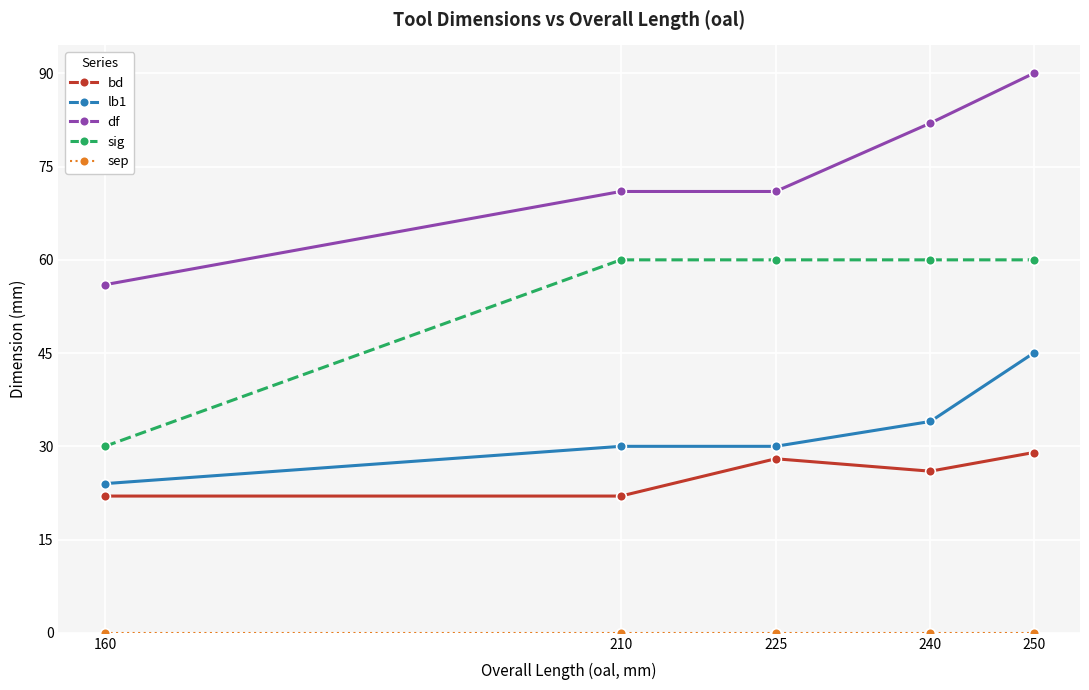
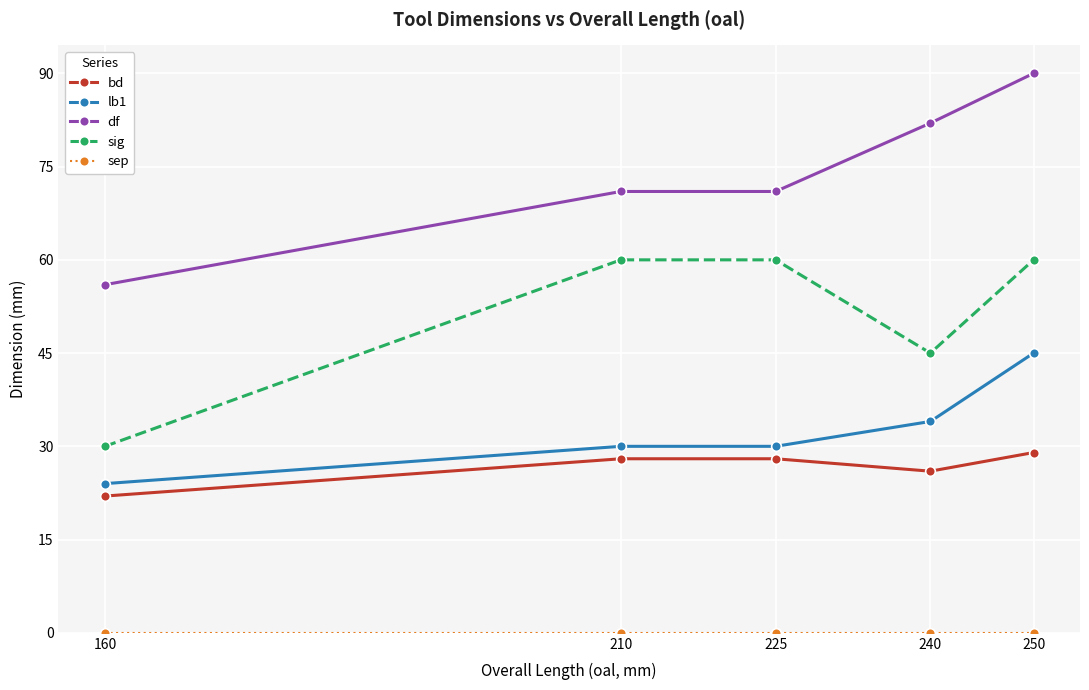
bd, 210: 22 -> 28
sig, 240: 60 -> 45
